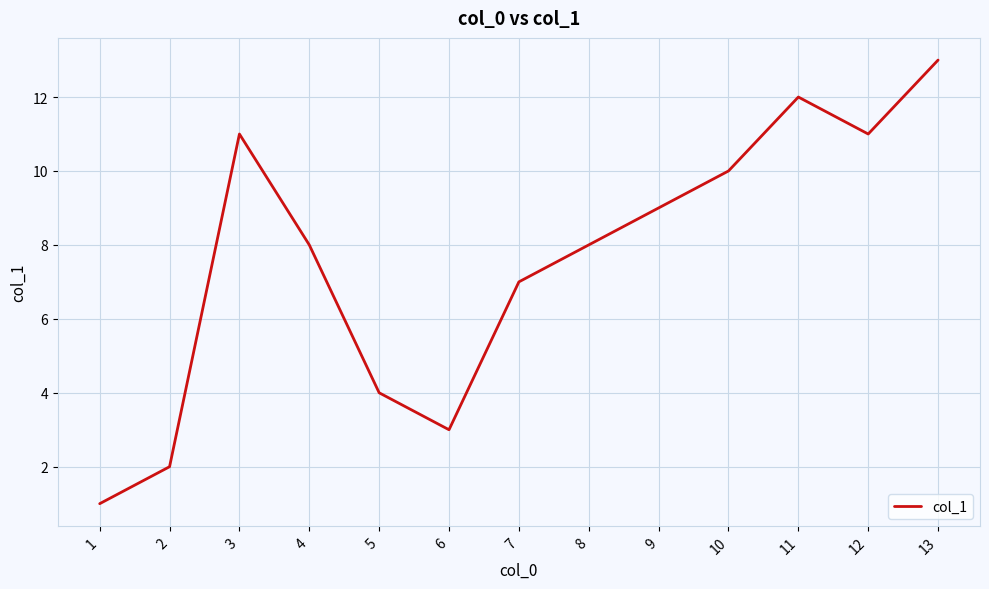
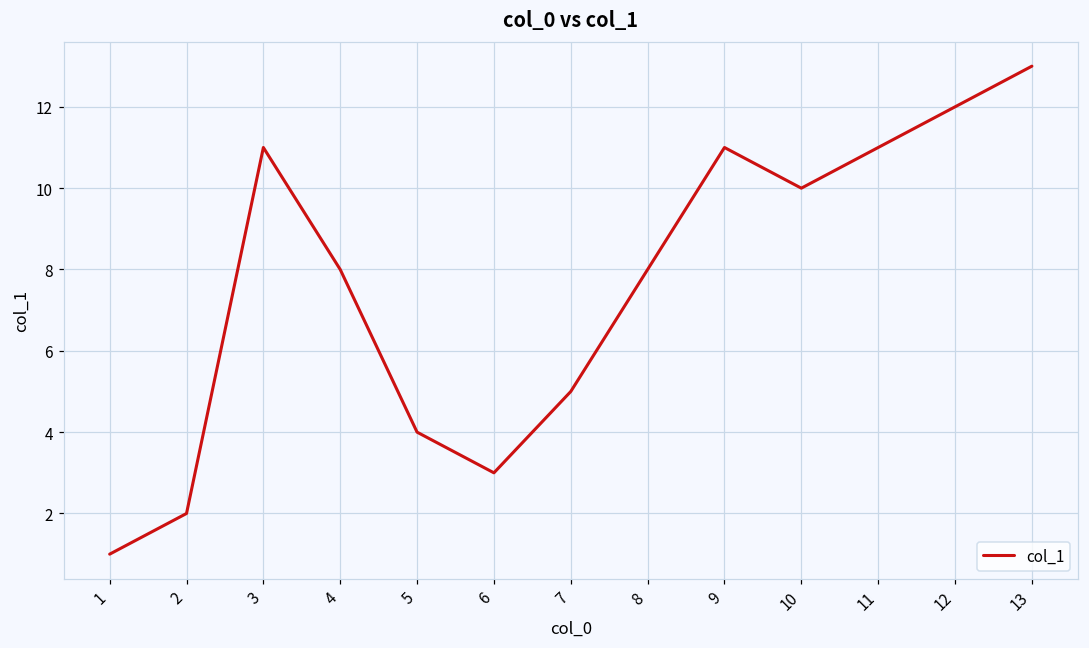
7: 7 -> 5
9: 9 -> 11
11: 12 -> 11
12: 11 -> 12
